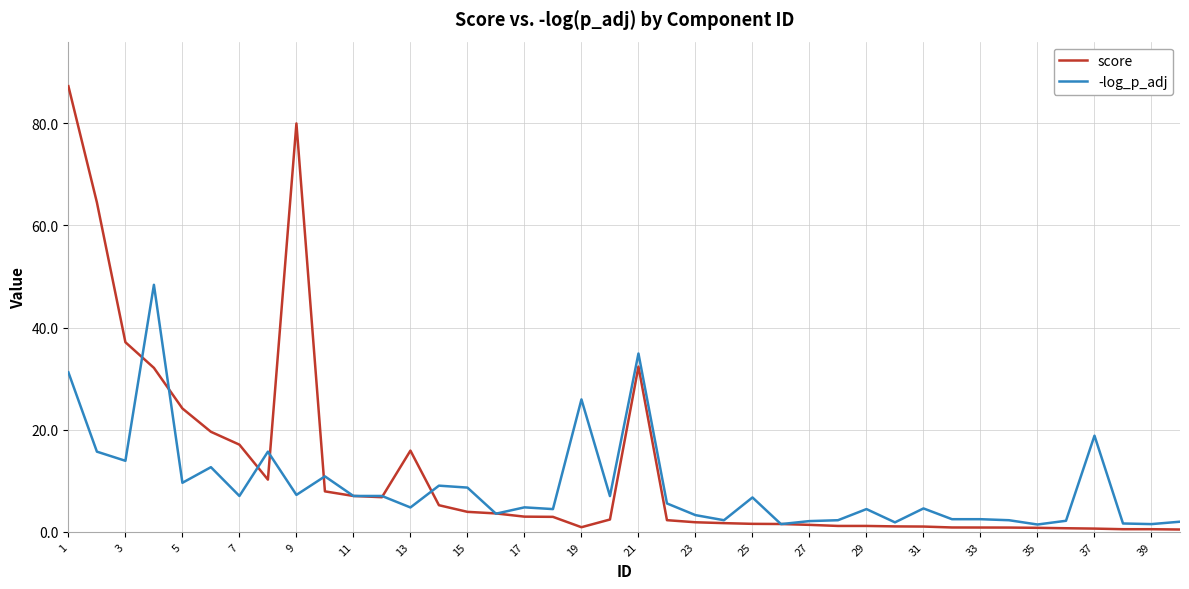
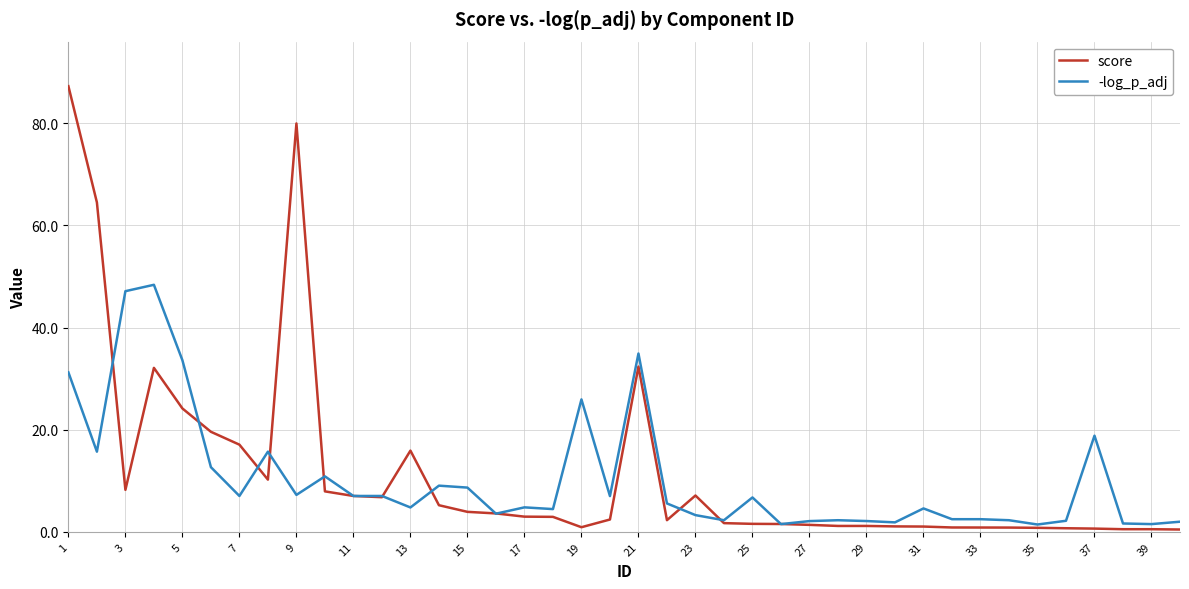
score, 3: 37 -> 8
-log_p_adj, 3: 14 -> 47
-log_p_adj, 5: 10 -> 34
score, 23: 2 -> 7
-log_p_adj, 29: 4 -> 2
